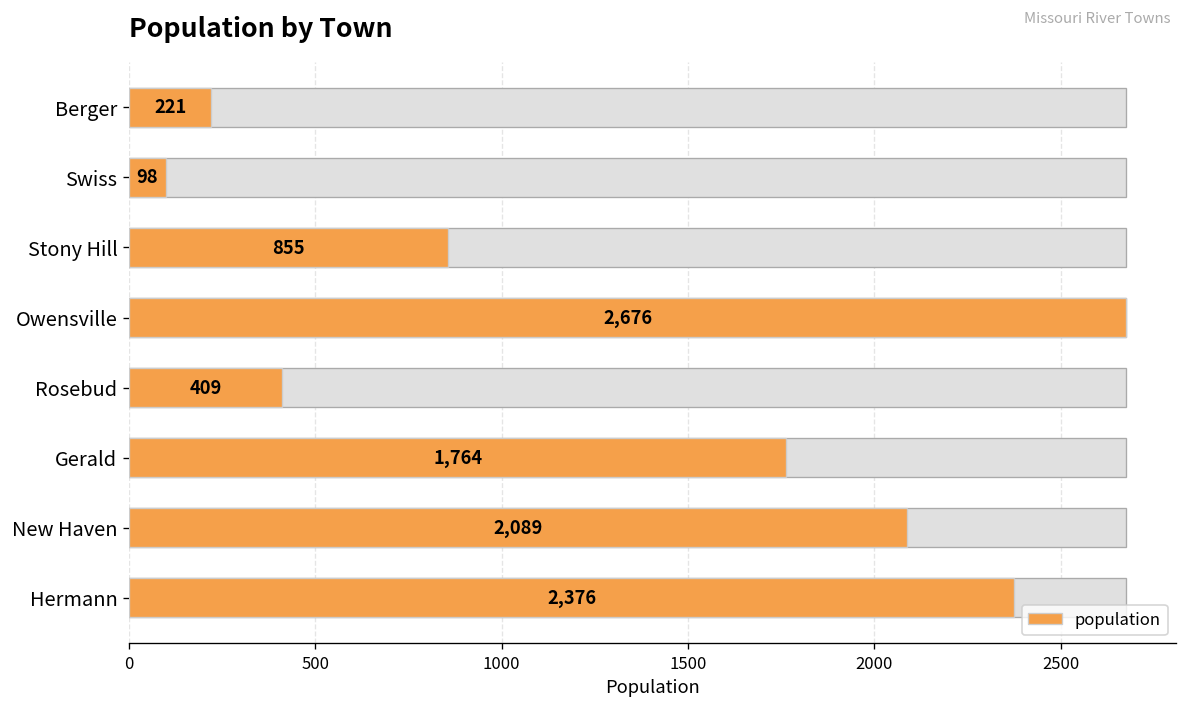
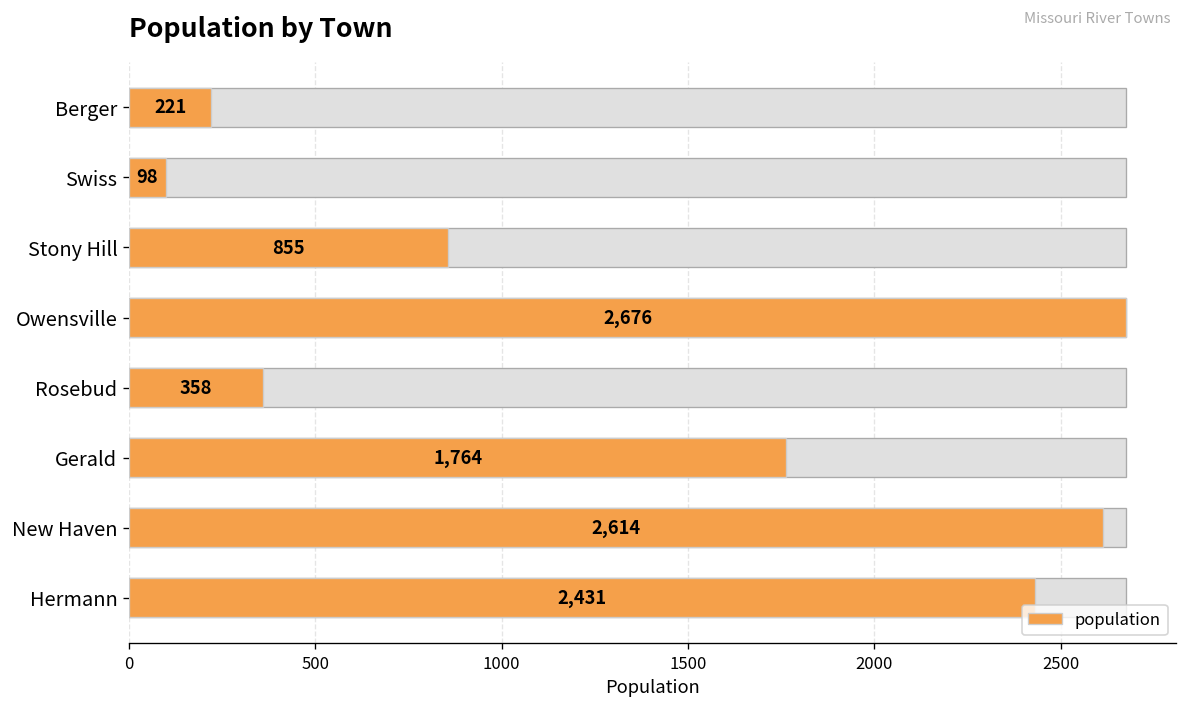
population, Rosebud: 409 -> 358
population, New Haven: 2,089 -> 2,614
population, Hermann: 2,376 -> 2,431
